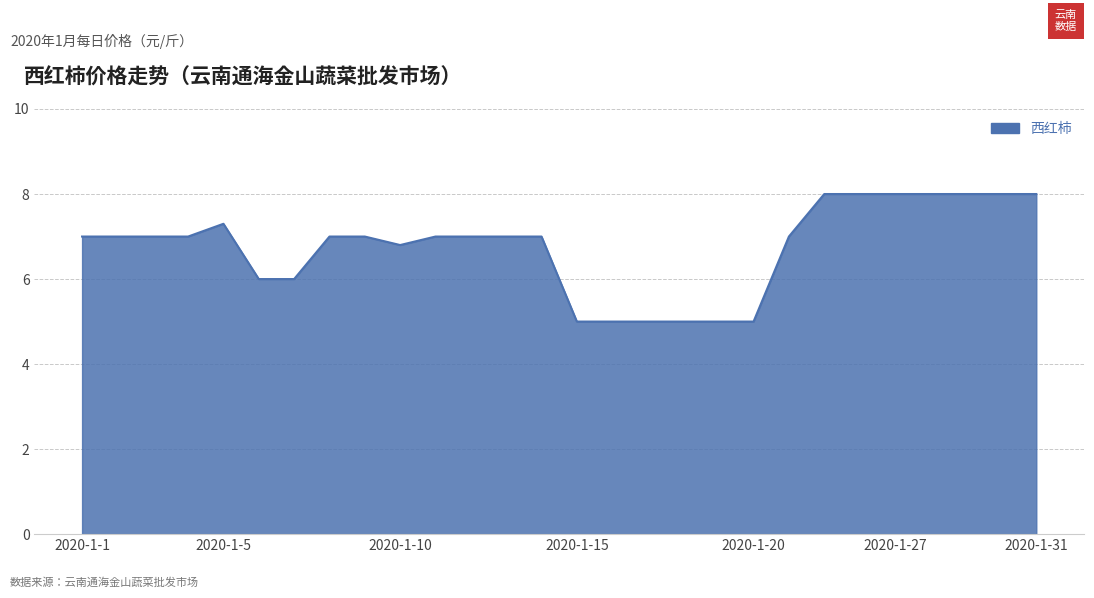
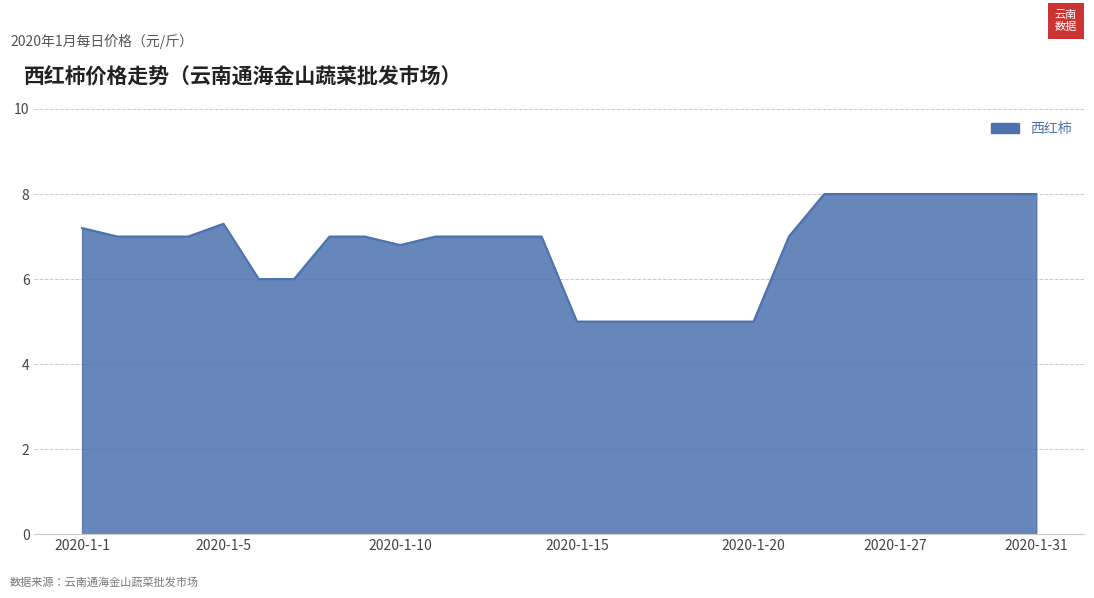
2020-1-1: 7.0 -> 7.2
